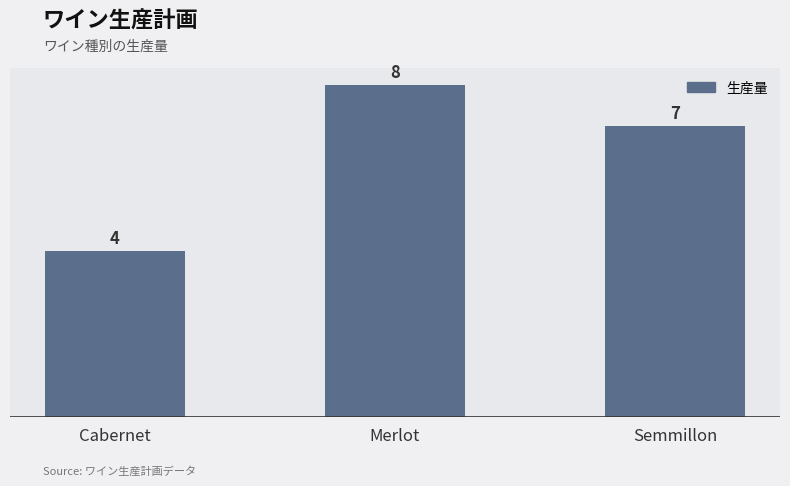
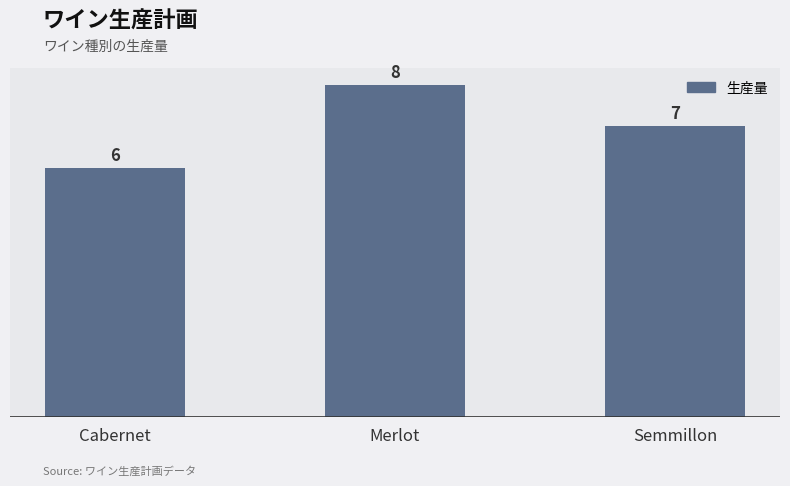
Cabernet: 4 -> 6
